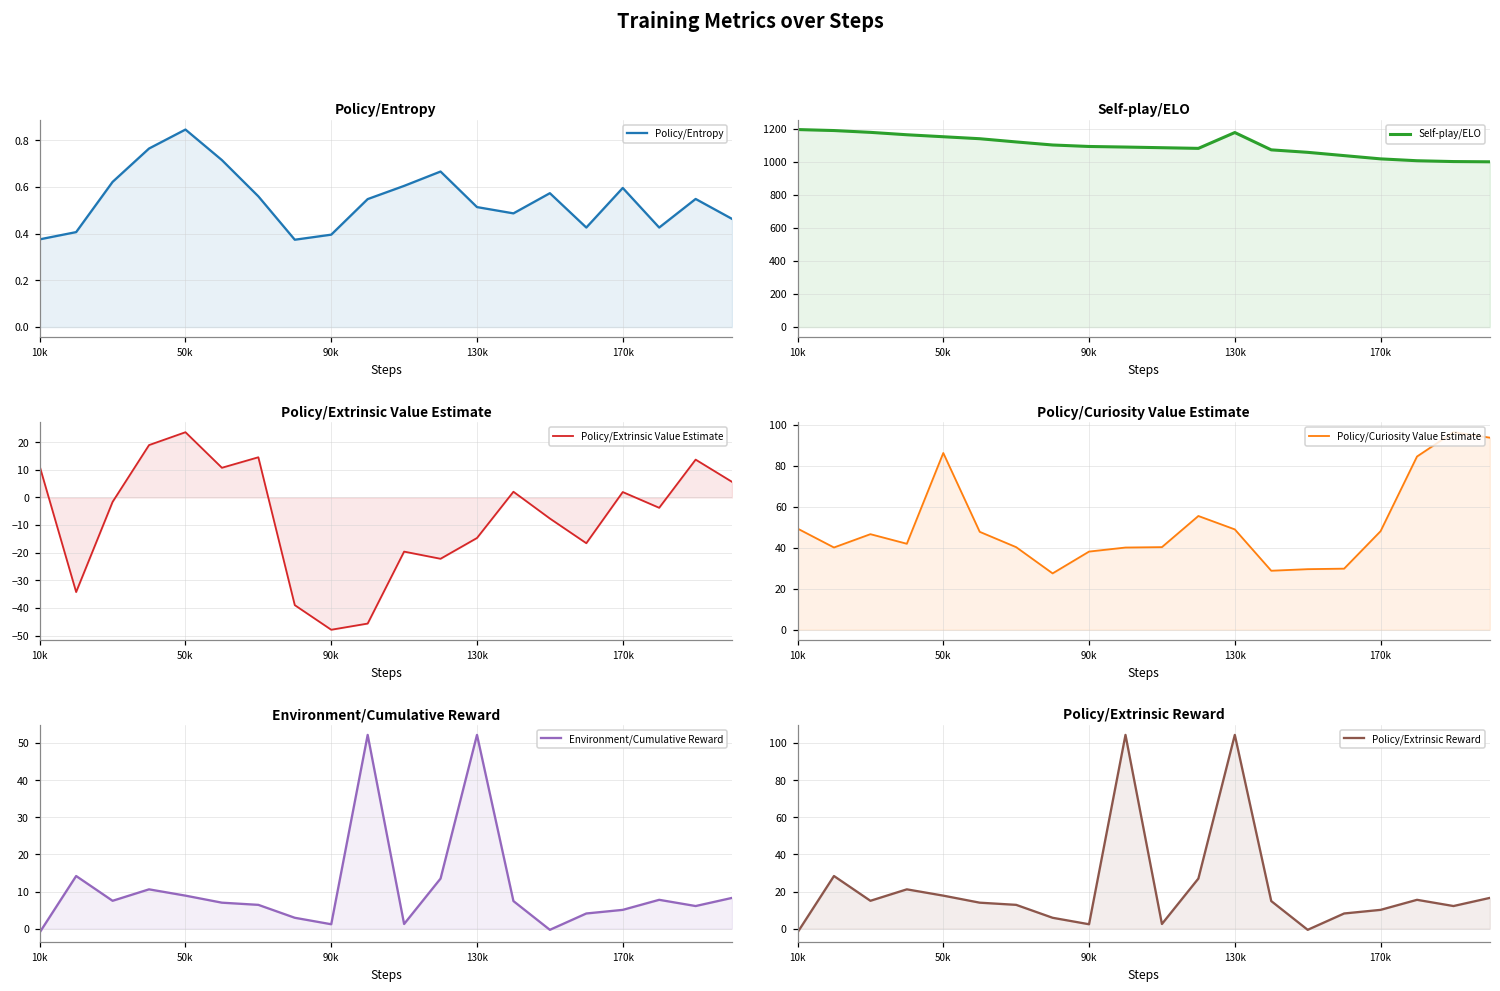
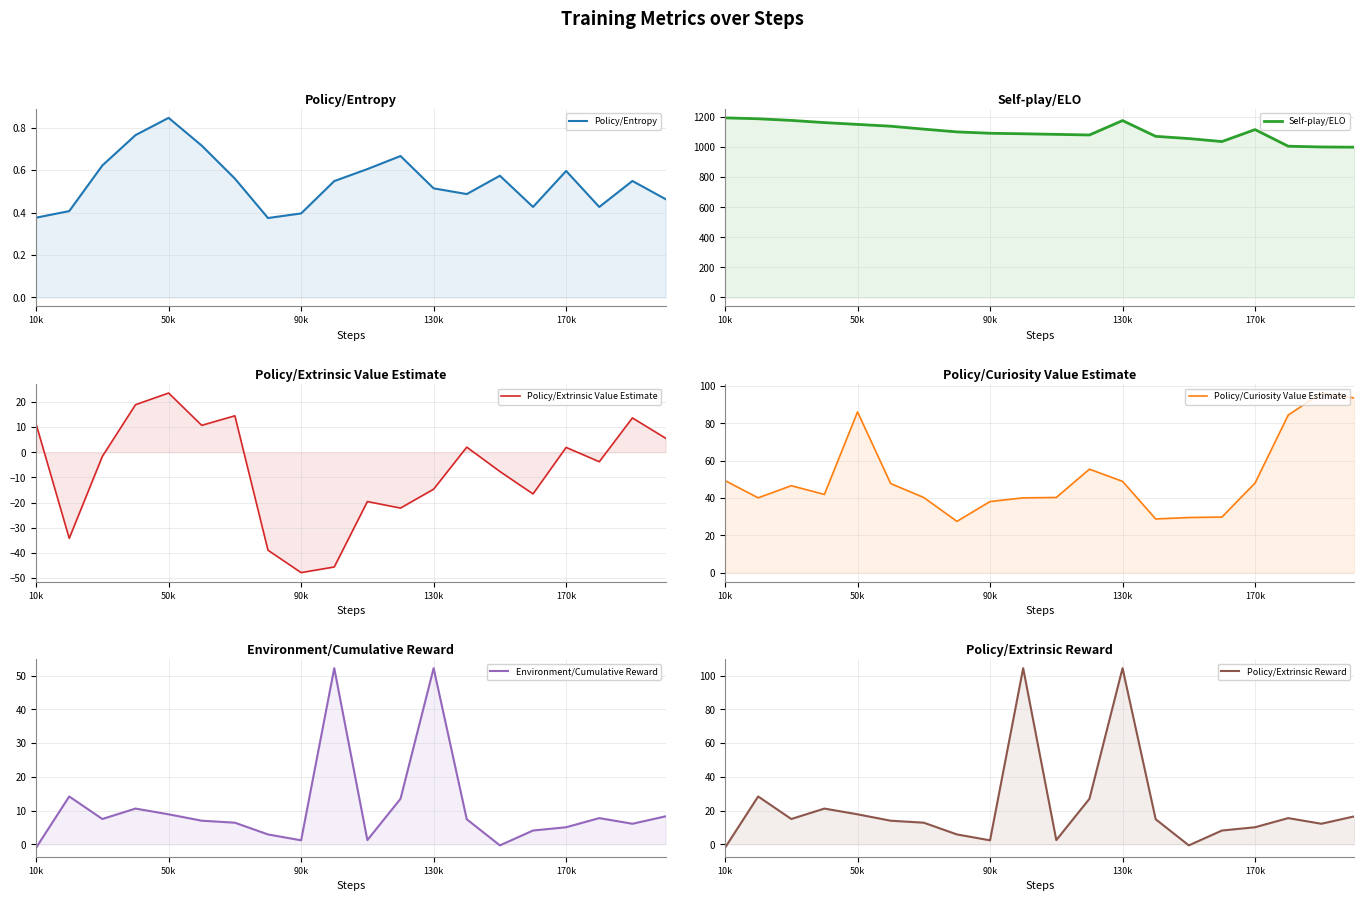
Self-play/ELO, 170k: 1020 -> 1120
